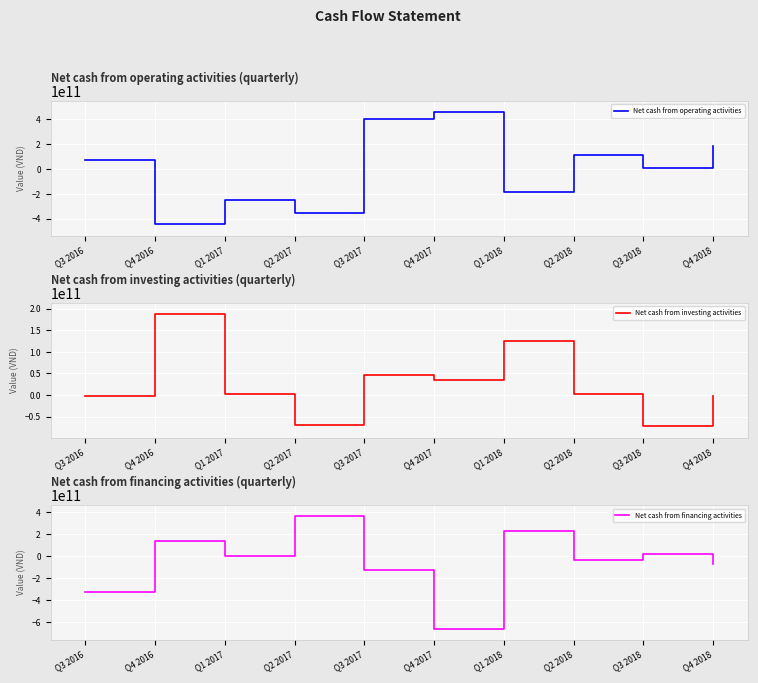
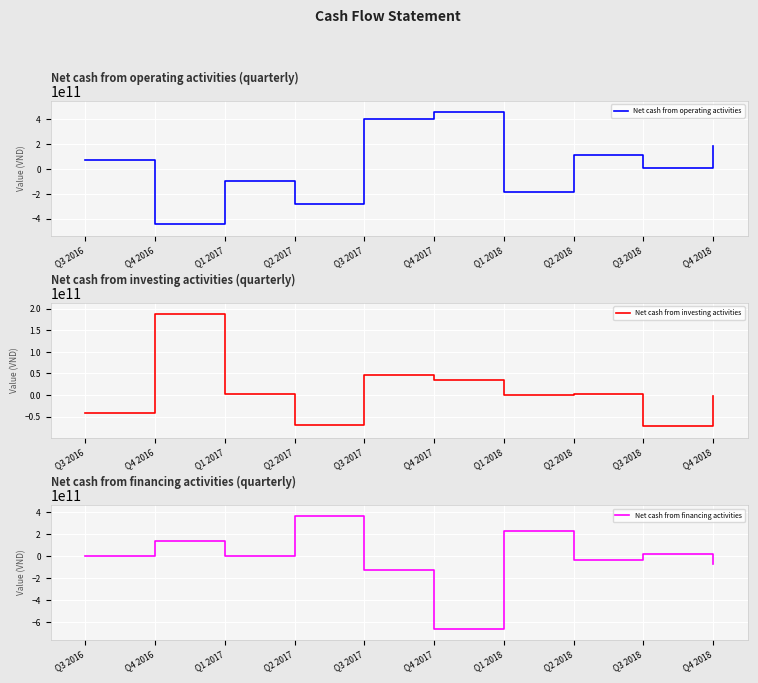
Net cash from operating activities (quarterly), Q1 2017: -250000000000 -> -100000000000
Net cash from operating activities (quarterly), Q2 2017: -360000000000 -> -280000000000
Net cash from investing activities (quarterly), Q3 2016: 0 -> -40000000000
Net cash from investing activities (quarterly), Q1 2018: 130000000000 -> 0
Net cash from financing activities (quarterly), Q3 2016: -320000000000 -> 0
